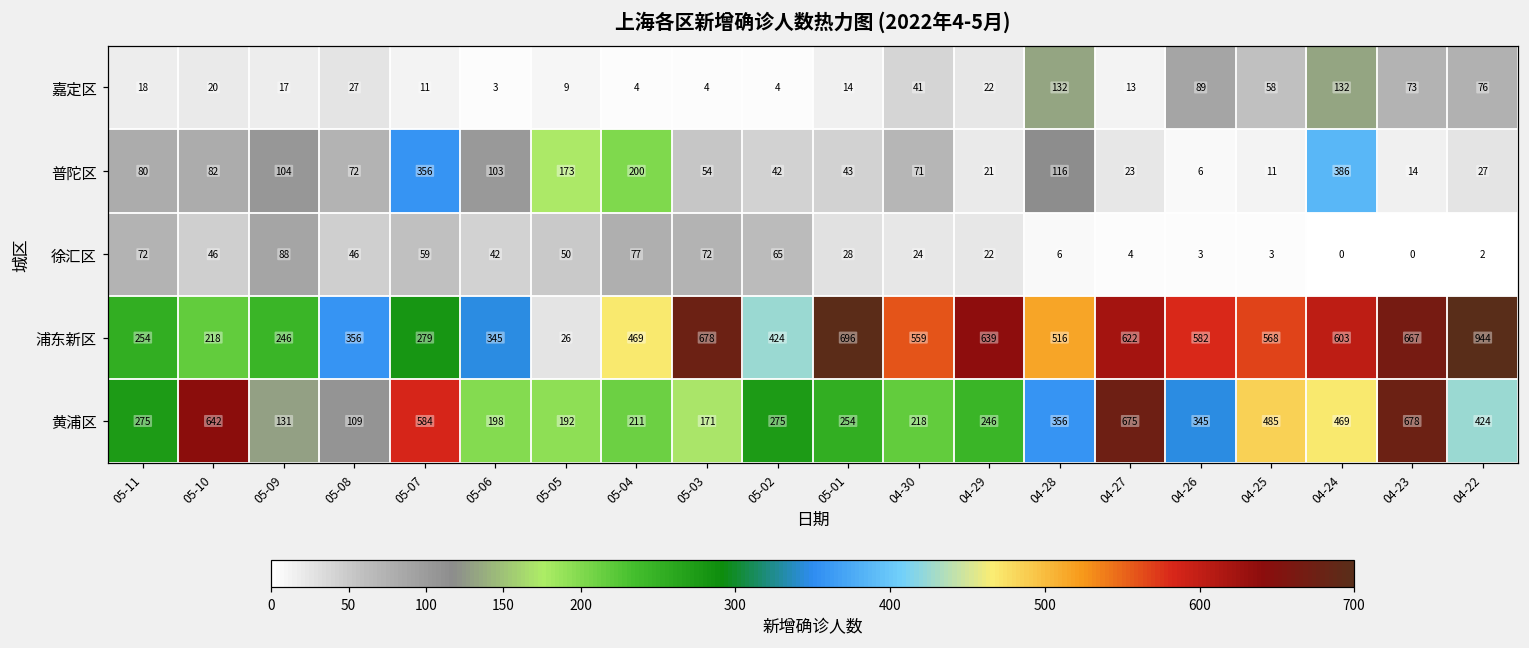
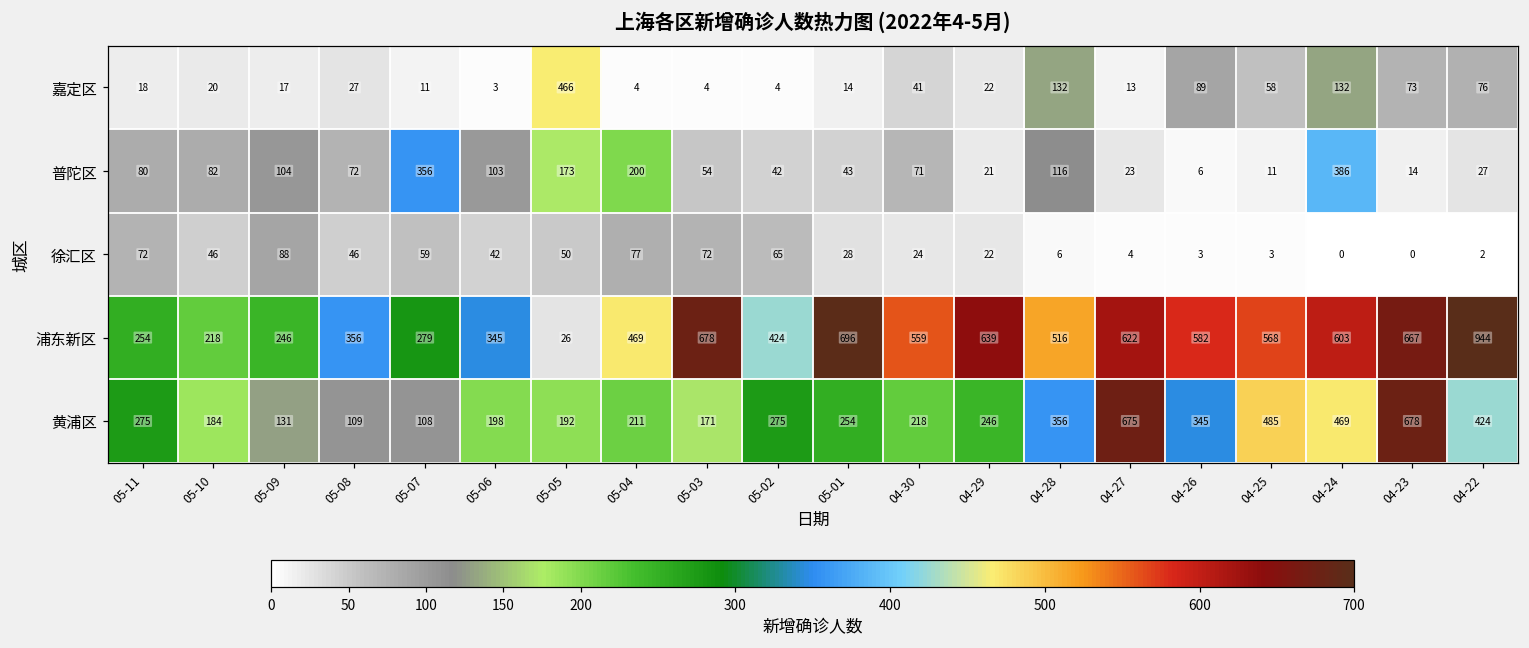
嘉定区, 05-05: 9 -> 466
黄浦区, 05-10: 642 -> 184
黄浦区, 05-07: 584 -> 108
